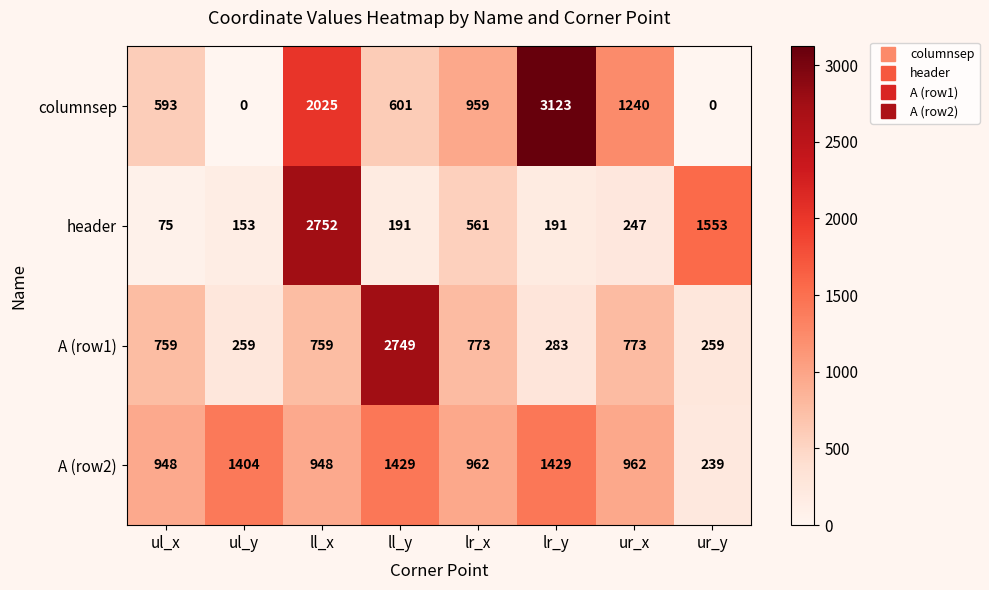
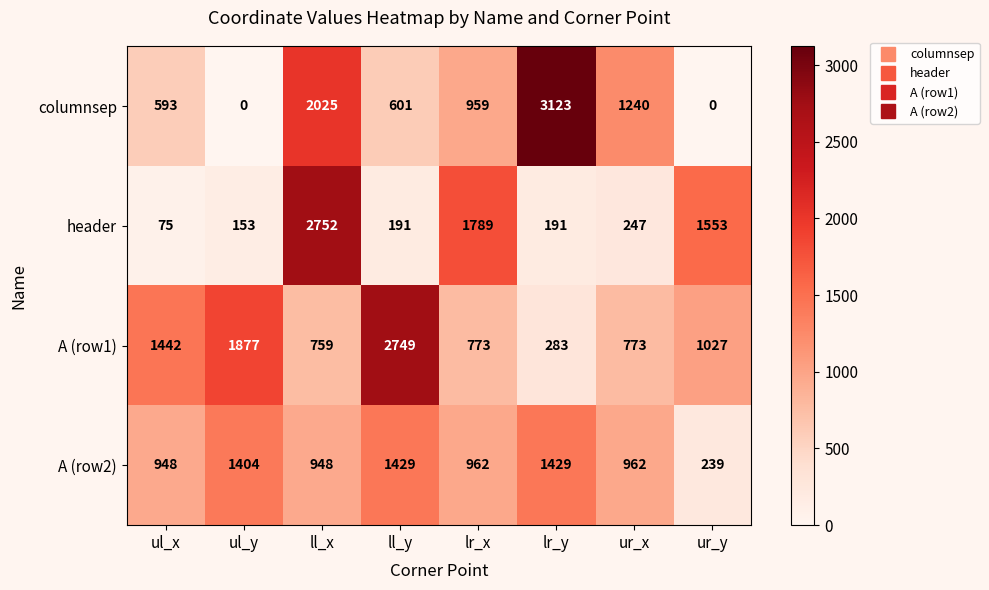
header, lr_x: 561 -> 1789
A (row1), ul_x: 759 -> 1442
A (row1), ul_y: 259 -> 1877
A (row1), ur_y: 259 -> 1027
